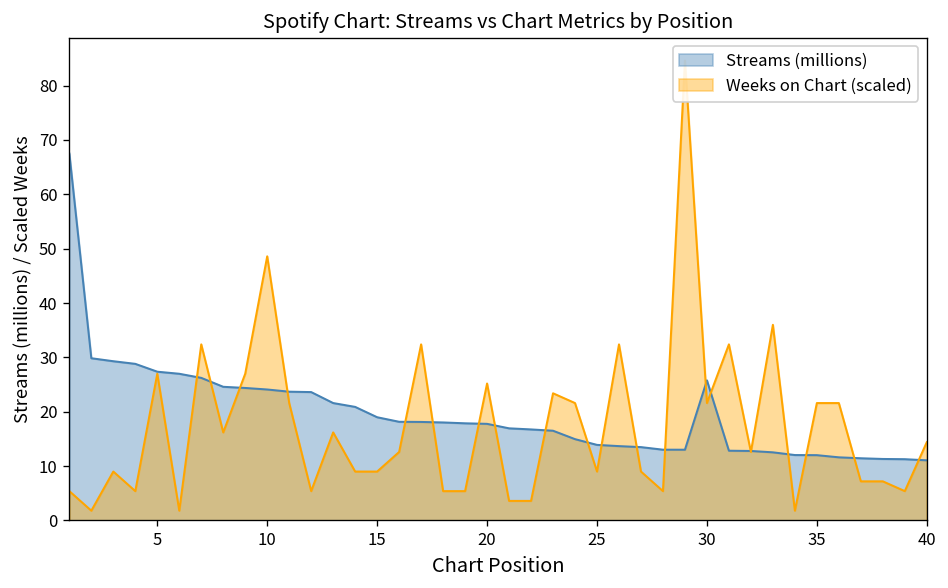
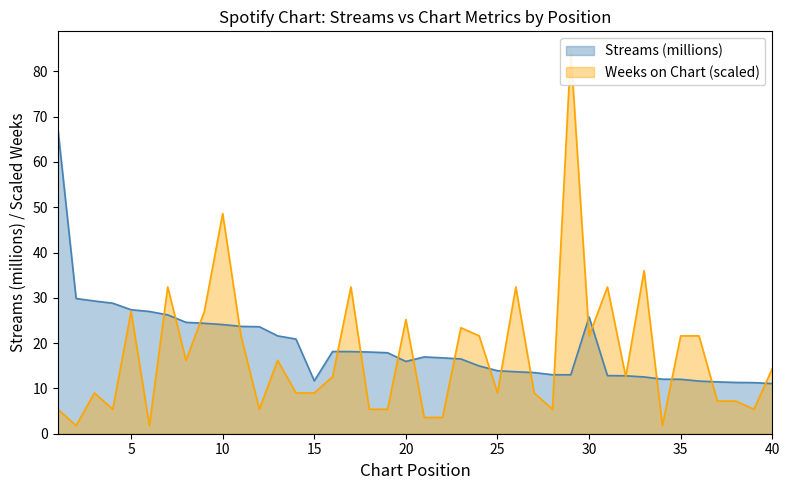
Streams (millions), 15: 19 -> 12
Streams (millions), 20: 18 -> 16
